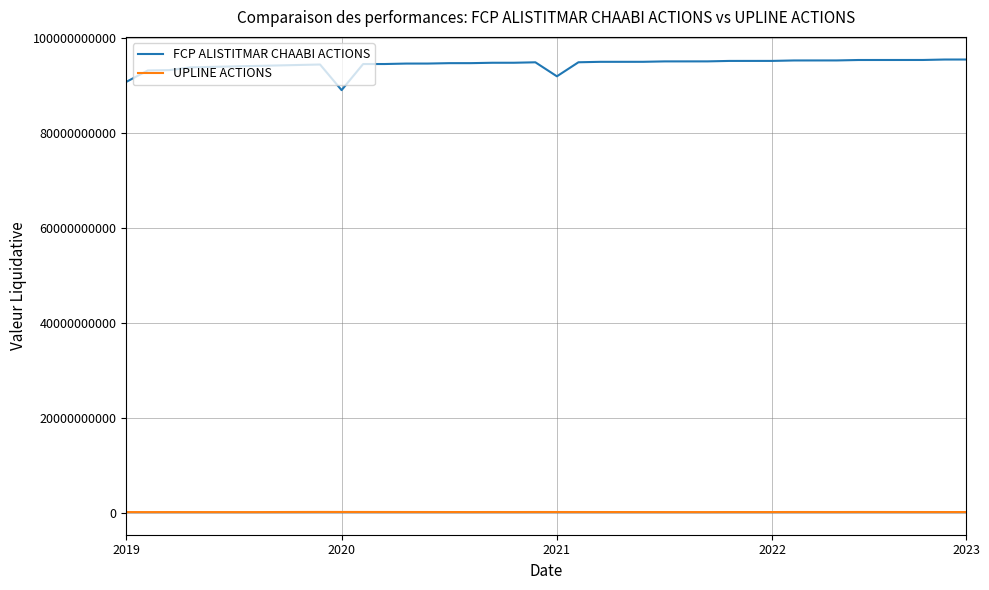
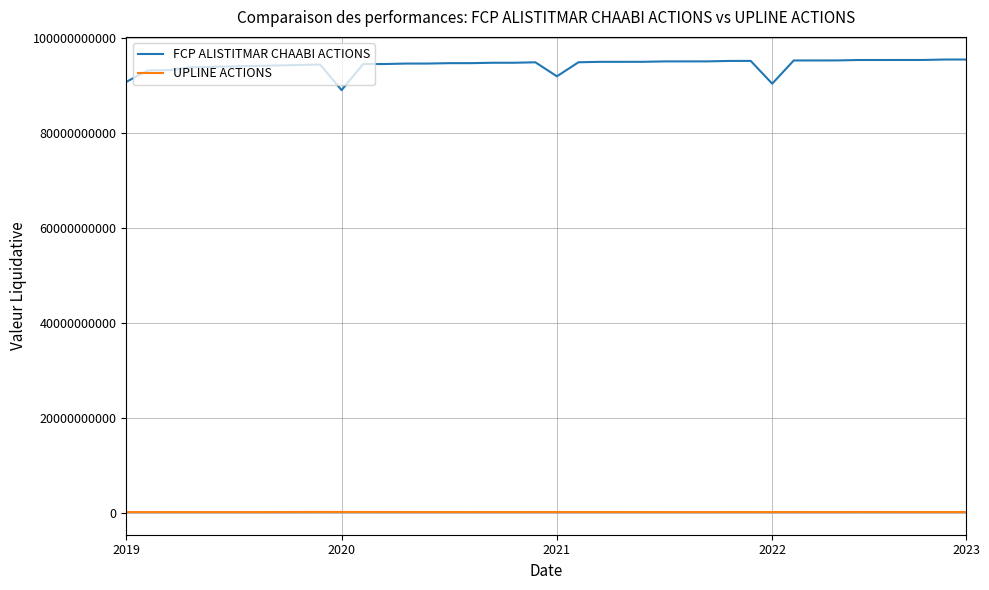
FCP ALISTITMAR CHAABI ACTIONS, 2022: 95000000000 -> 90000000000
